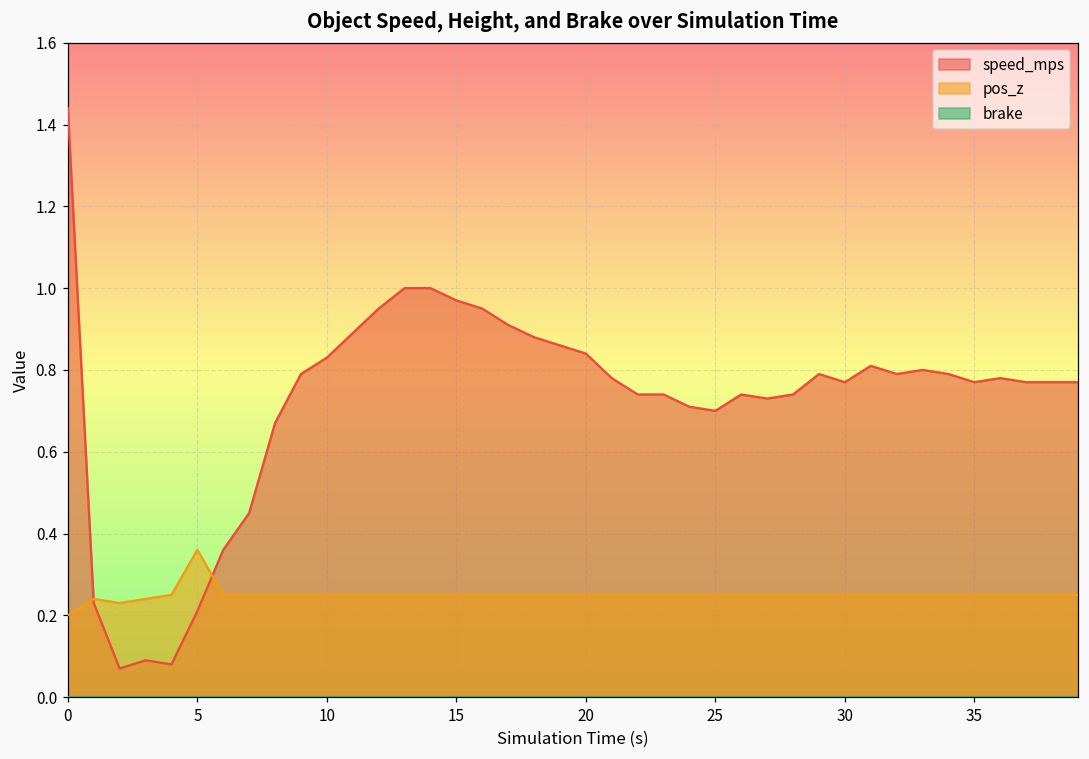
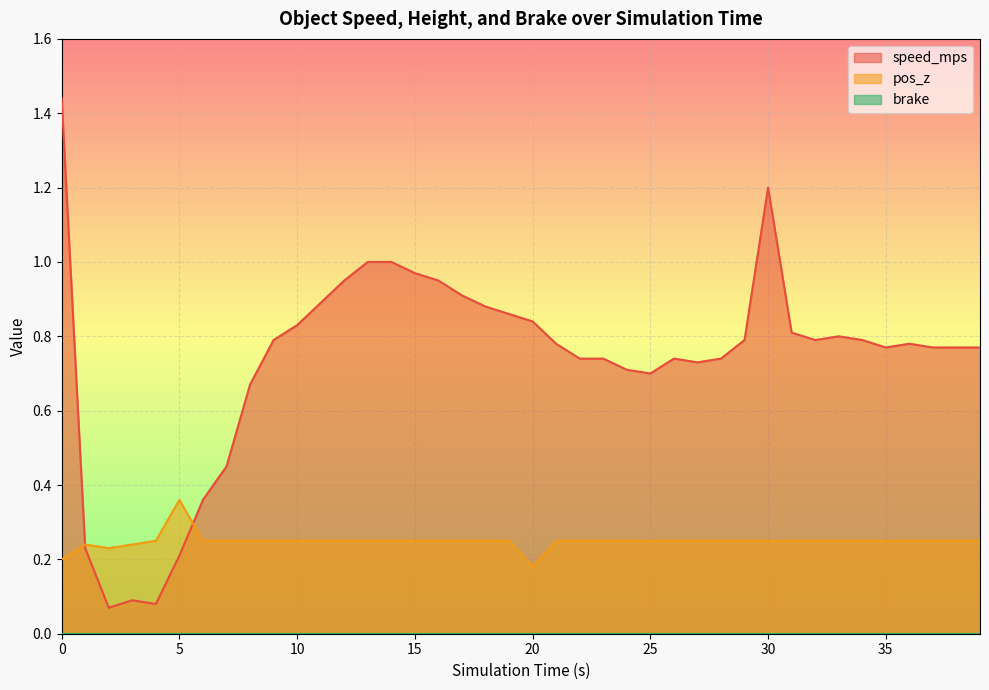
pos_z, 20: 0.25 -> 0.18
speed_mps, 30: 0.77 -> 1.20
